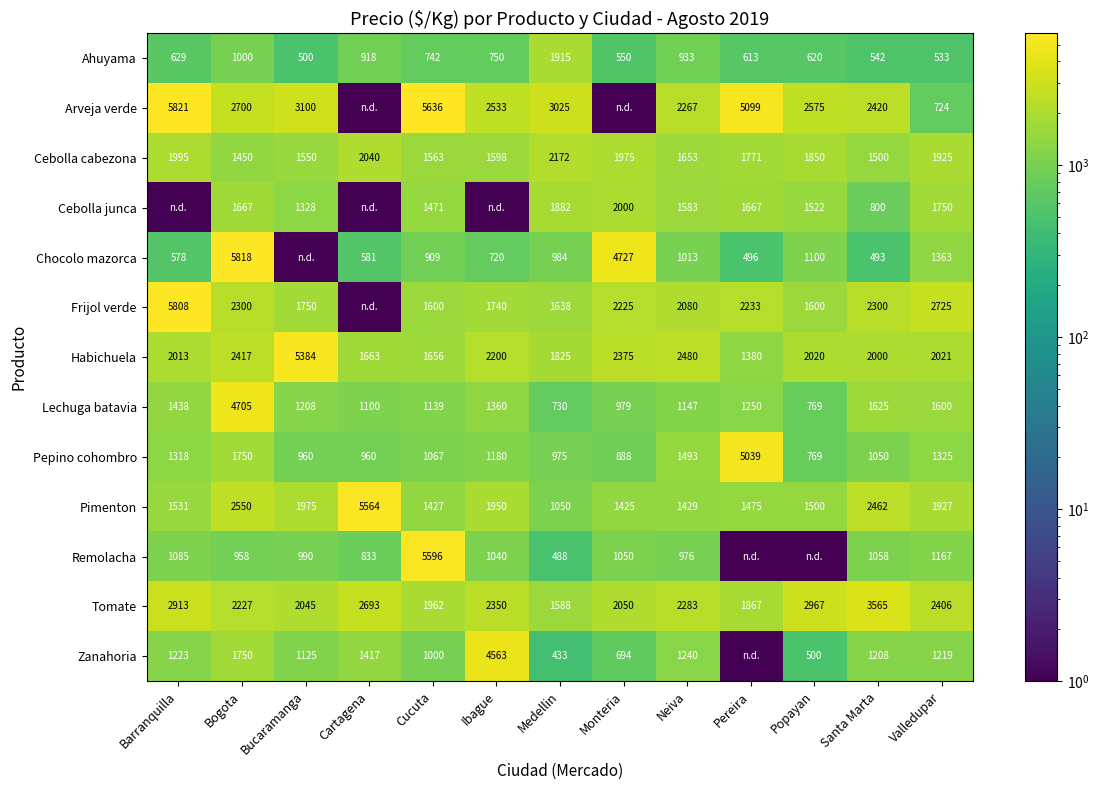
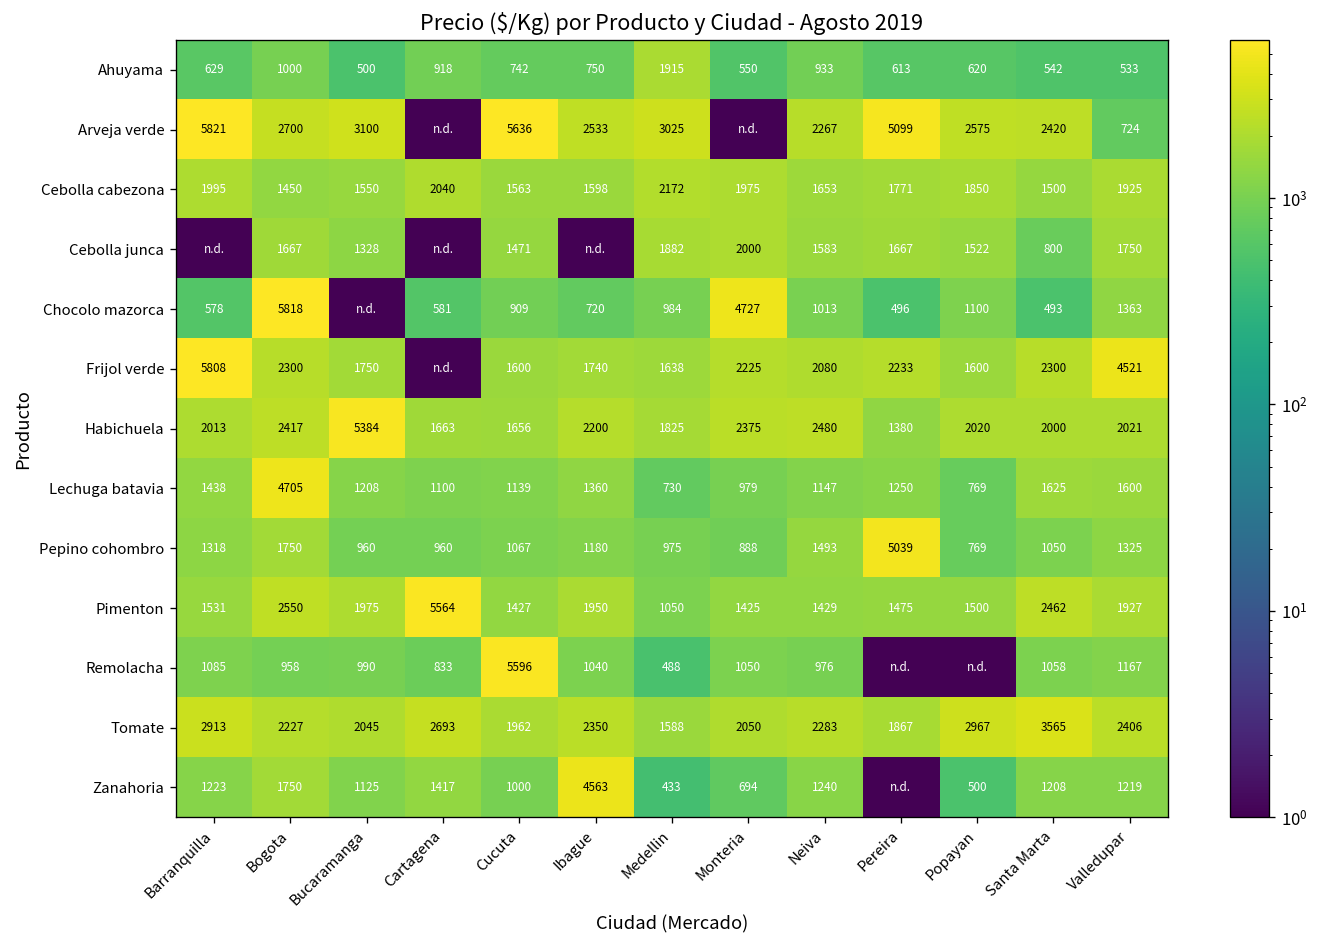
Frijol verde, Valledupar: 2725 -> 4521
